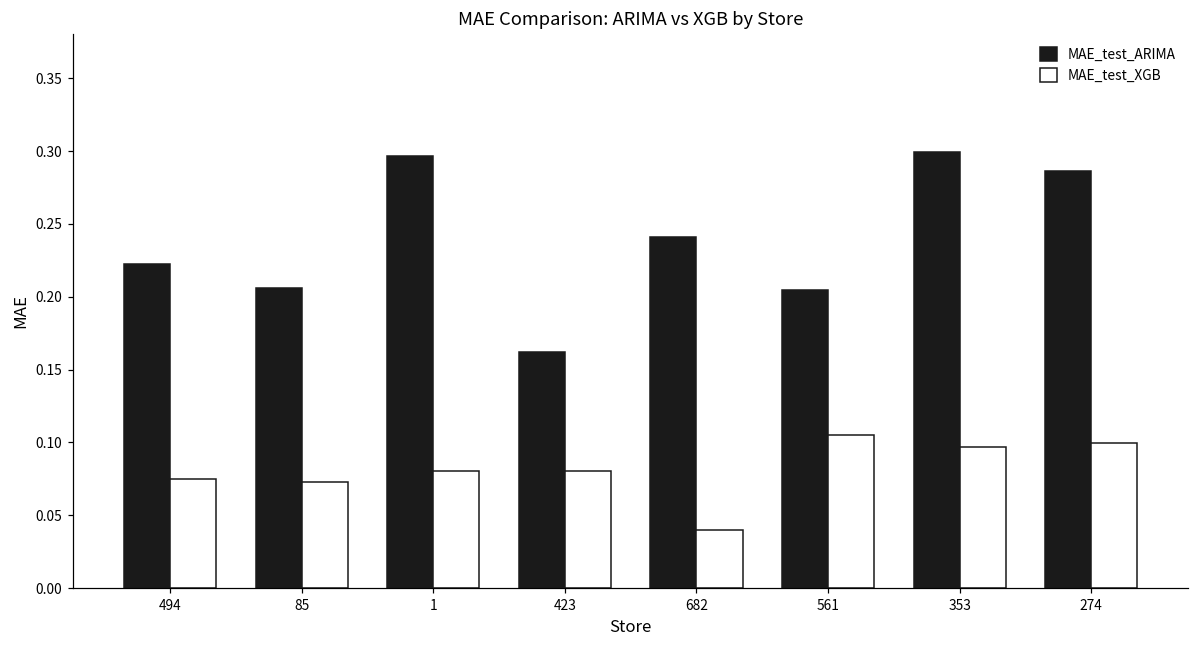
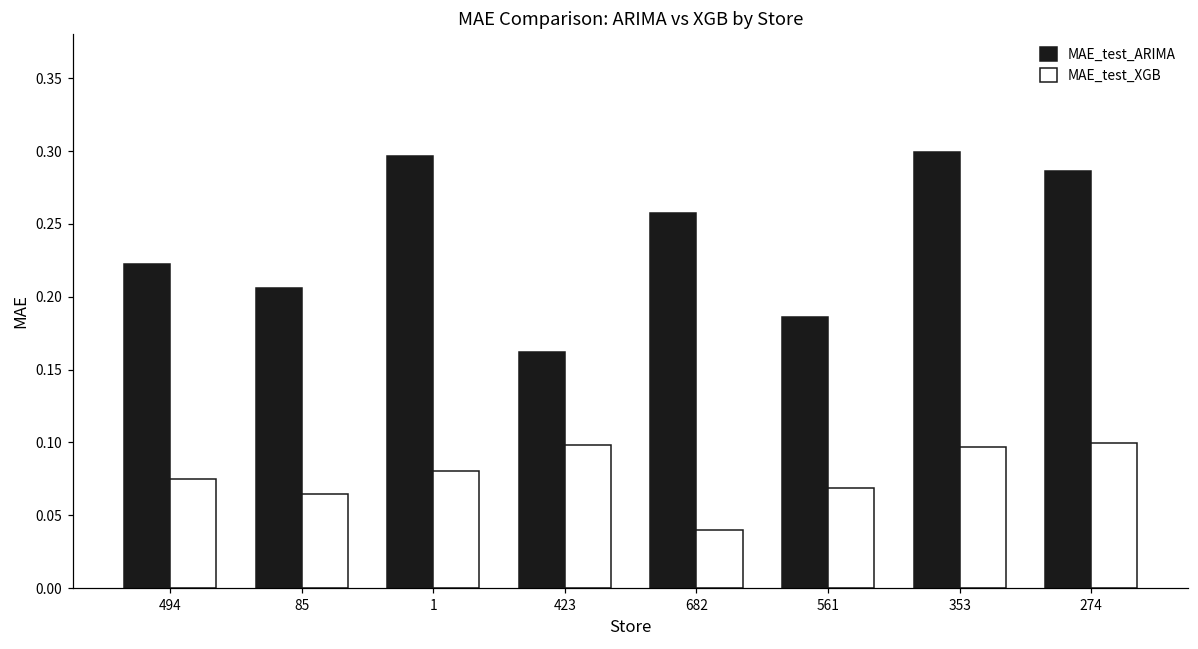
MAE_test_XGB, 85: 0.073 -> 0.064
MAE_test_XGB, 423: 0.080 -> 0.098
MAE_test_ARIMA, 682: 0.241 -> 0.258
MAE_test_ARIMA, 561: 0.205 -> 0.186
MAE_test_XGB, 561: 0.105 -> 0.069
